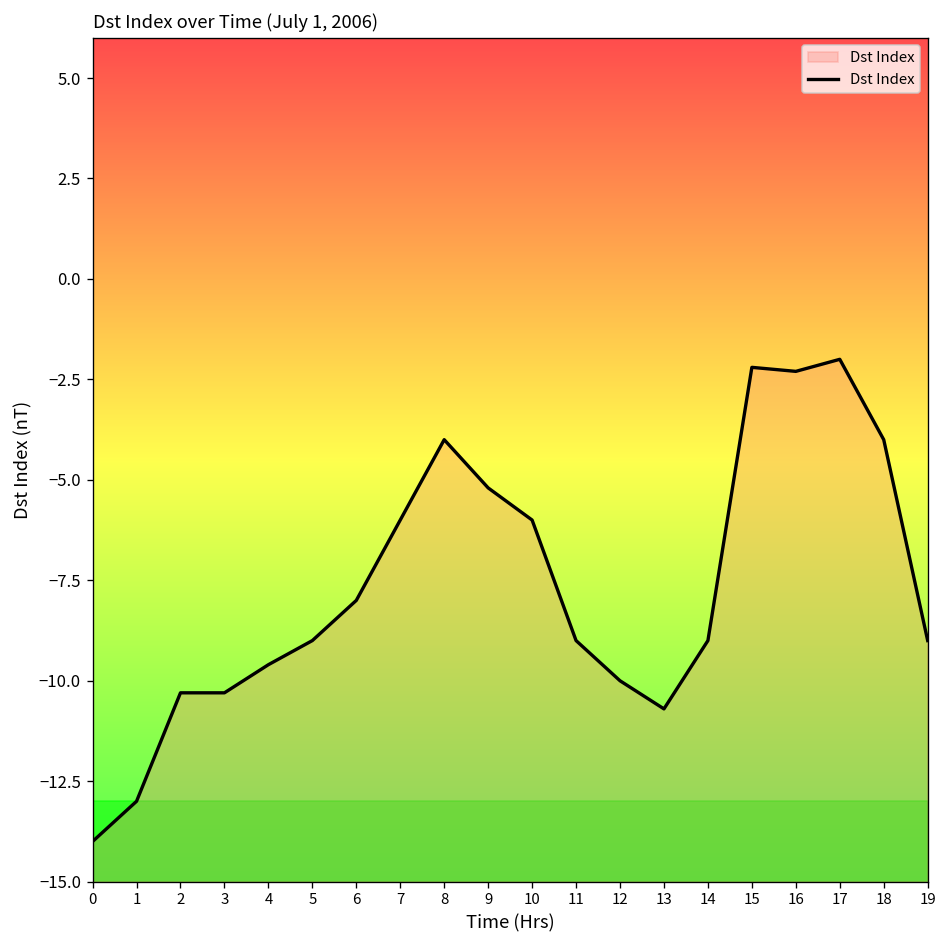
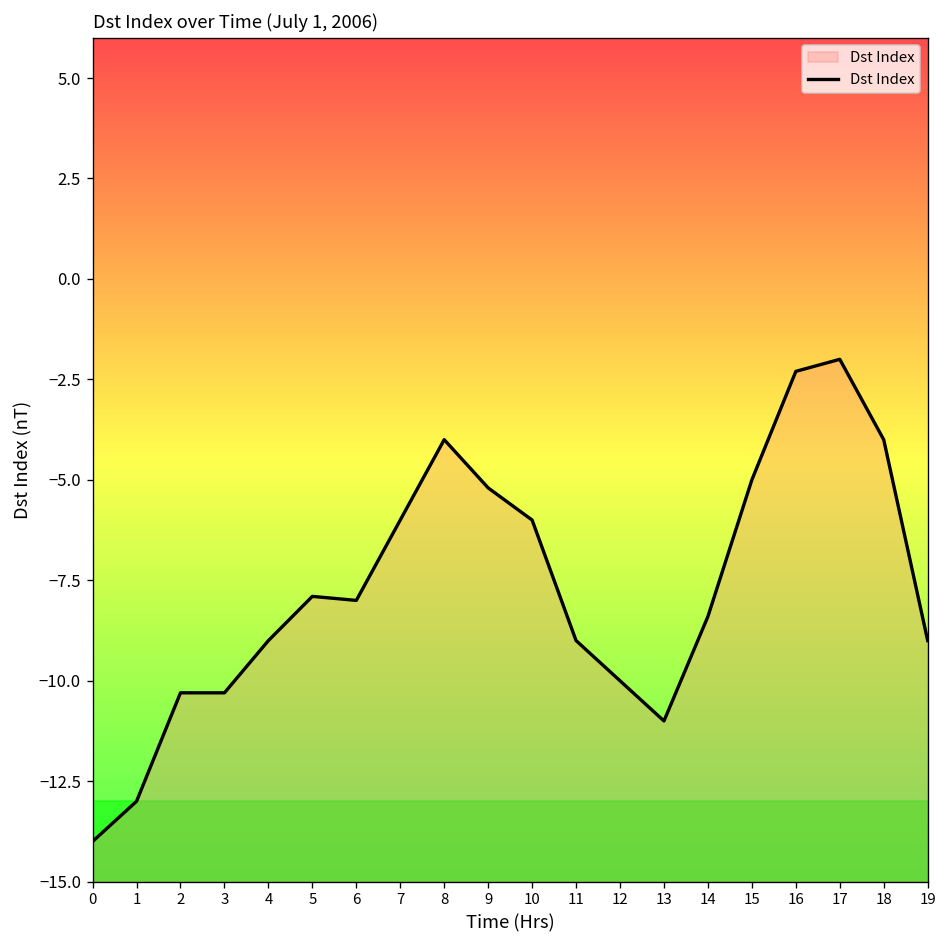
4: -9.6 -> -9.0
5: -9.0 -> -7.9
13: -10.7 -> -11.0
14: -9.0 -> -8.4
15: -2.2 -> -5.0
